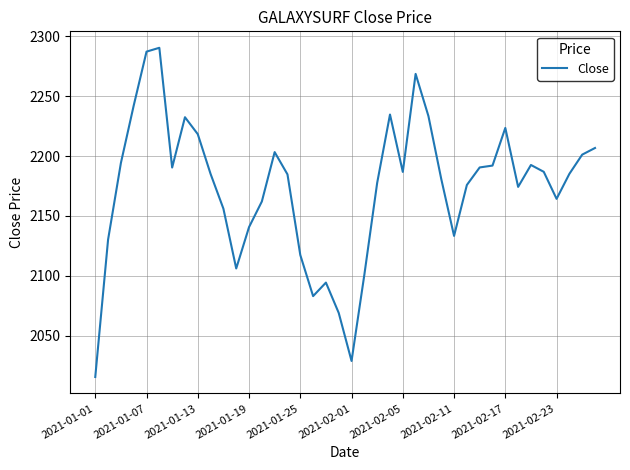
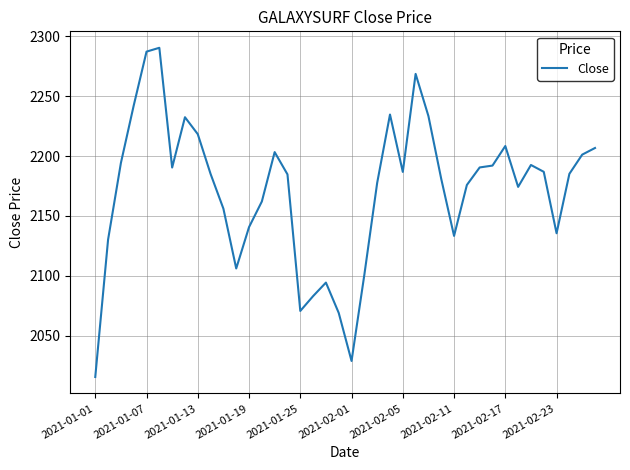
2021-01-25: 2117 -> 2071
2021-02-17: 2224 -> 2208
2021-02-23: 2164 -> 2136
